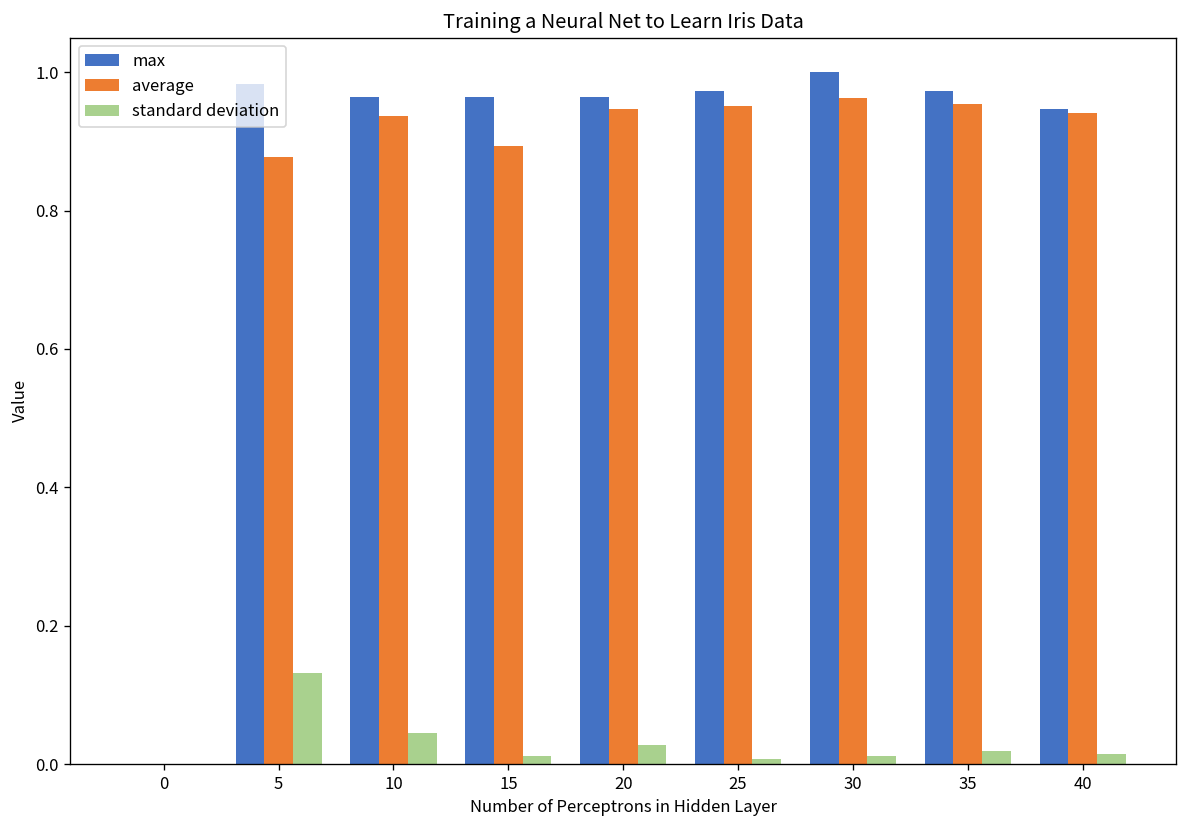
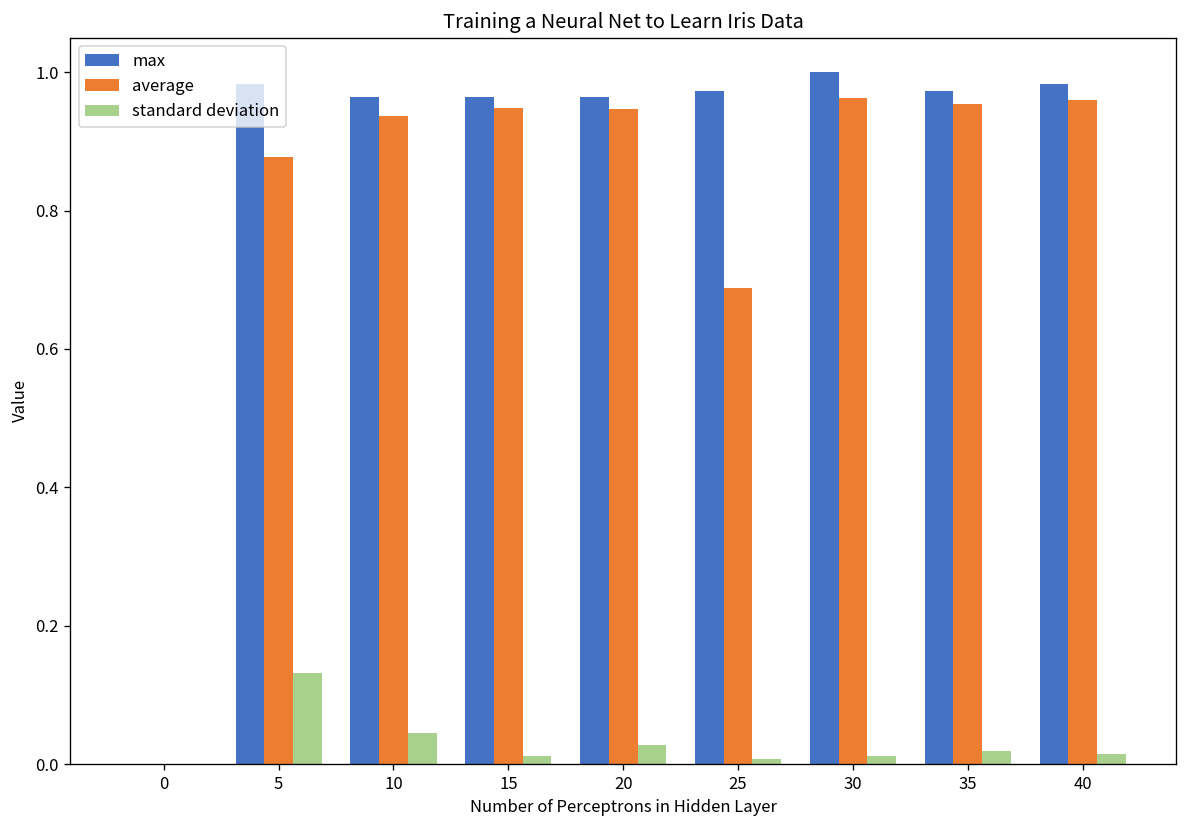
average, 15: 0.89 -> 0.95
average, 25: 0.95 -> 0.69
max, 40: 0.95 -> 0.98
average, 40: 0.94 -> 0.96
